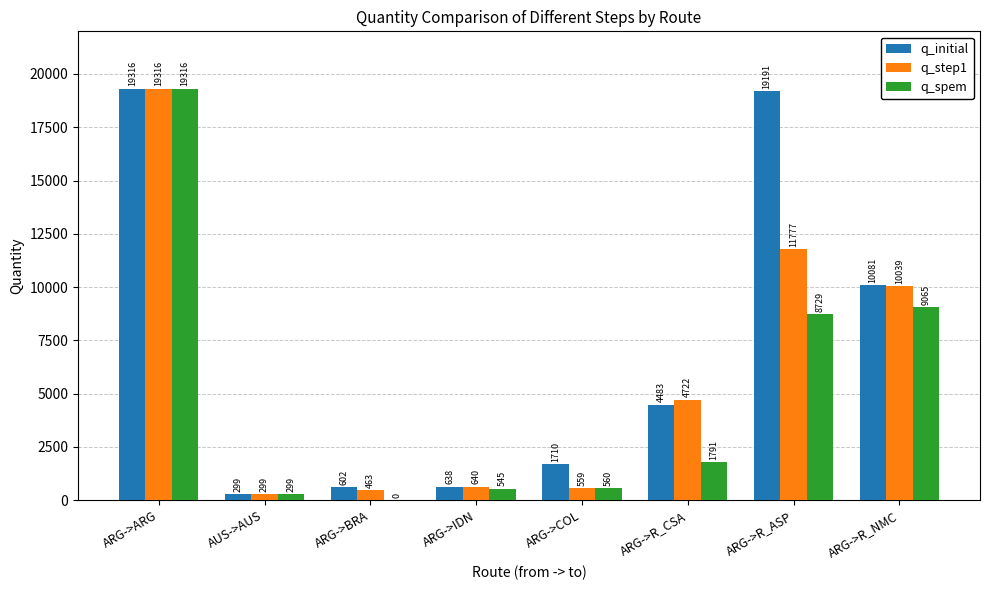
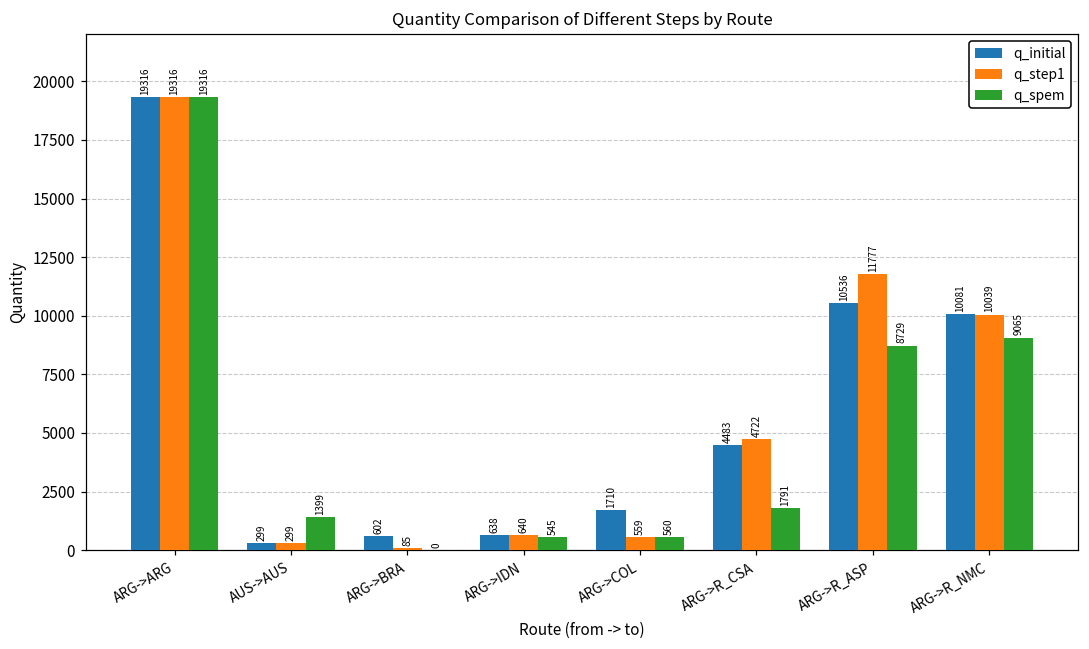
q_spem, AUS->AUS: 299 -> 1399
q_step1, ARG->BRA: 463 -> 85
q_initial, ARG->R_ASP: 19191 -> 10536
